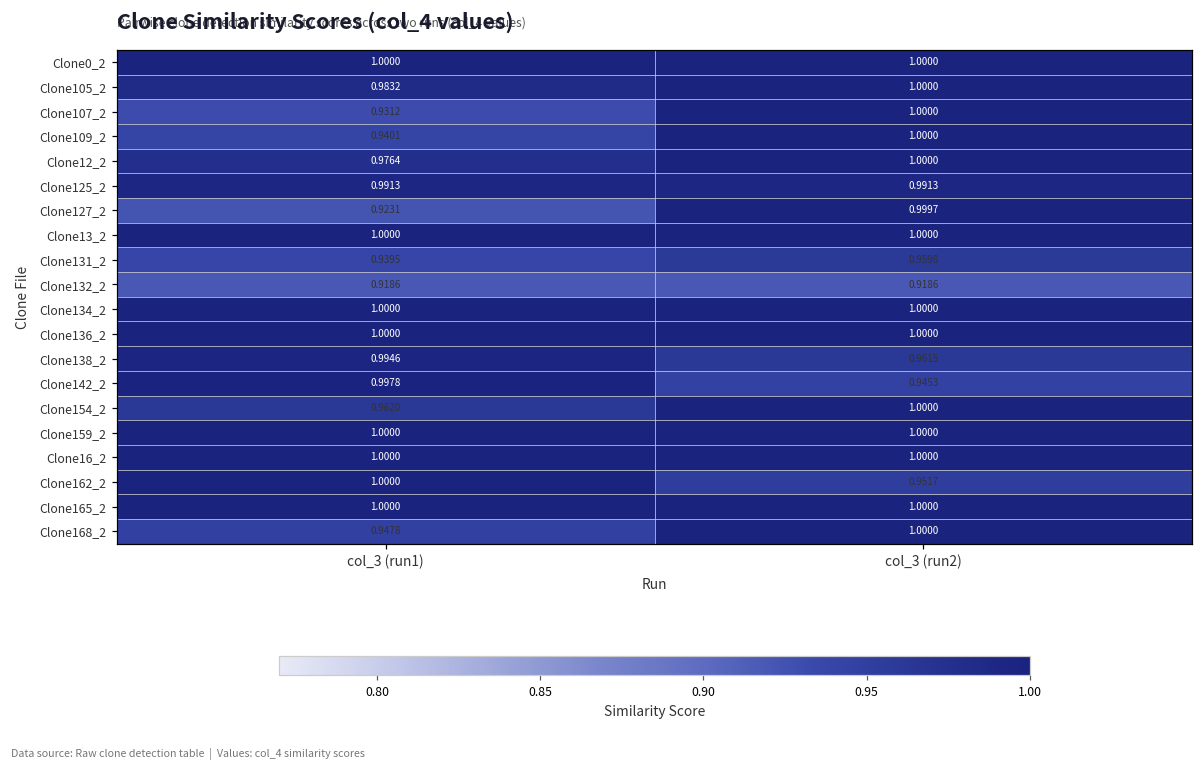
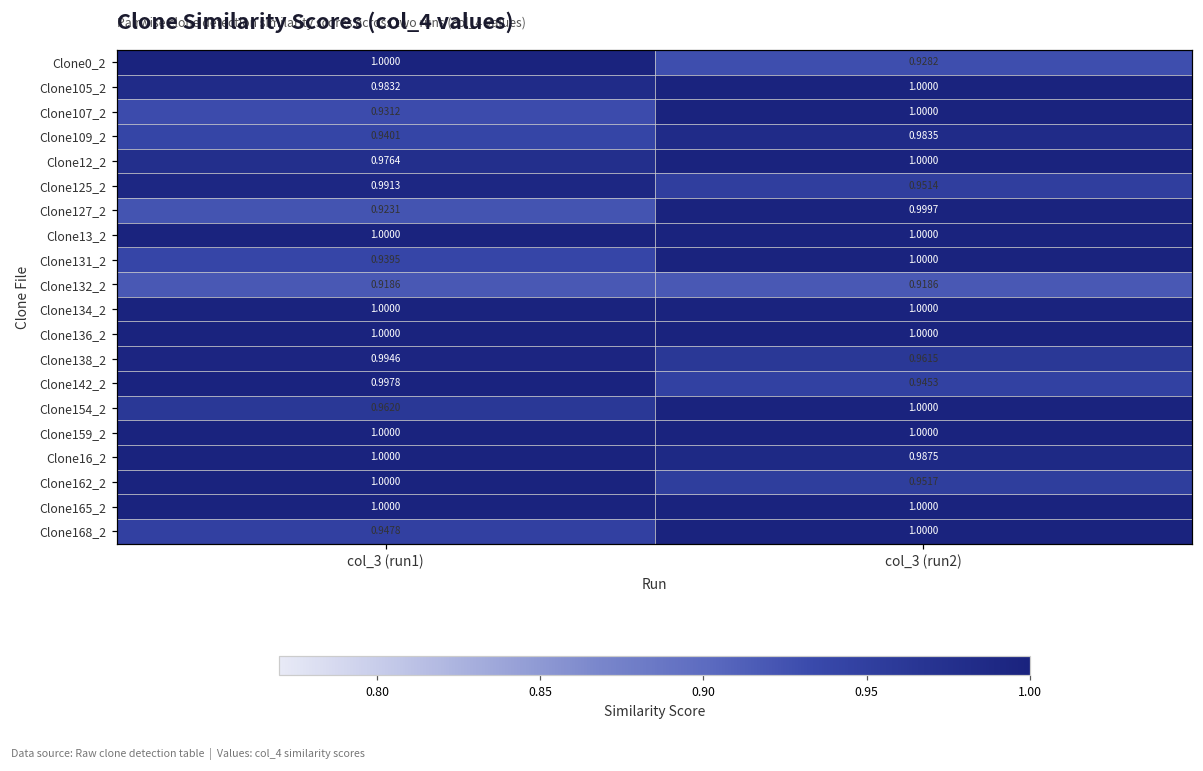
Clone0_2, col_3 (run2): 1.0000 -> 0.9282
Clone109_2, col_3 (run2): 1.0000 -> 0.9835
Clone125_2, col_3 (run2): 0.9913 -> 0.9514
Clone131_2, col_3 (run2): 0.9598 -> 1.0000
Clone16_2, col_3 (run2): 1.0000 -> 0.9875
